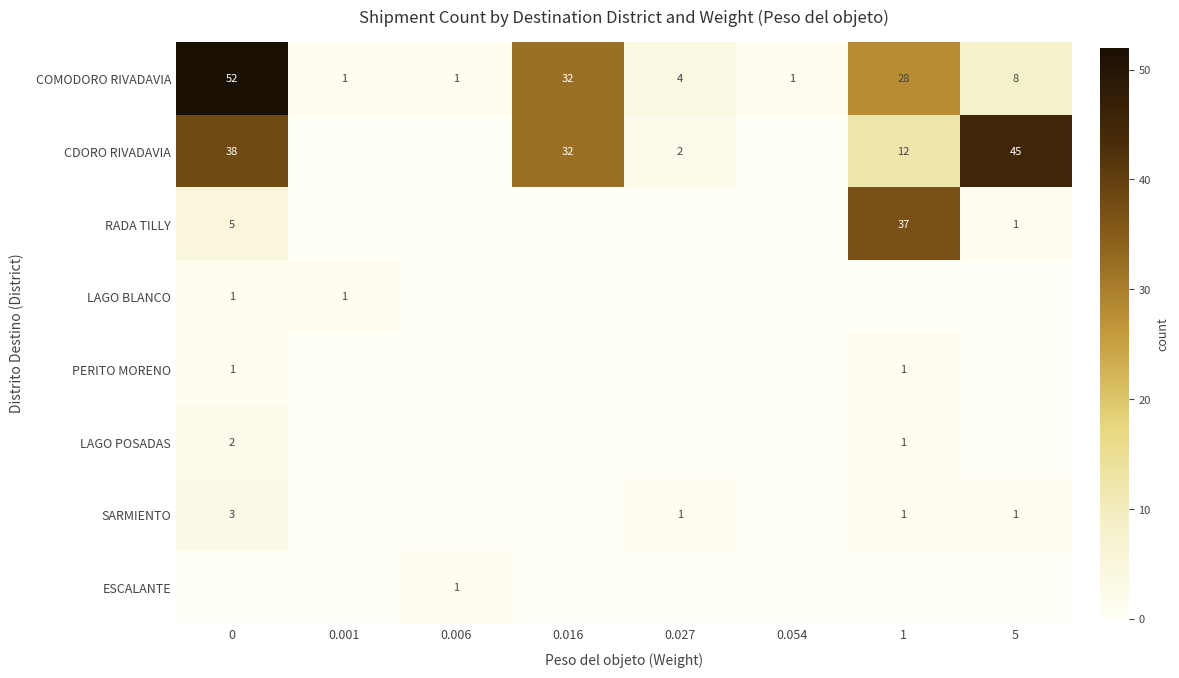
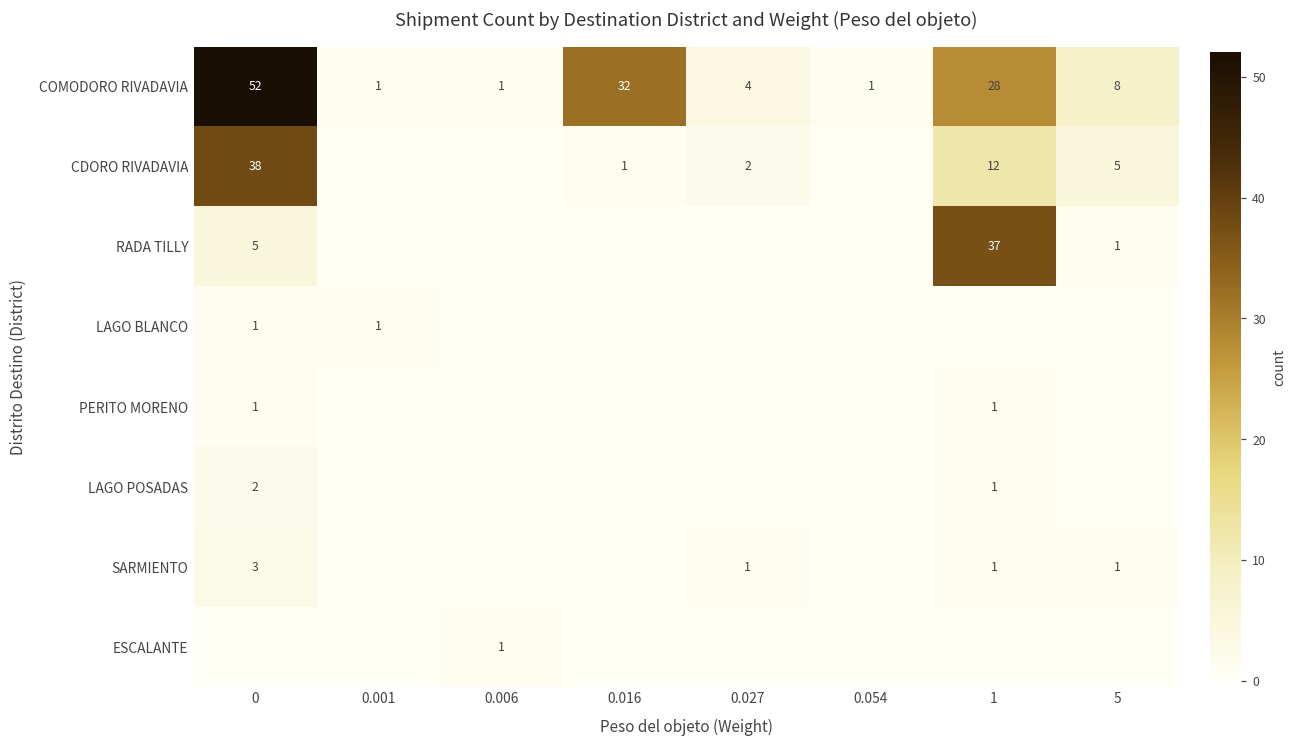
CDORO RIVADAVIA, 0.016: 32 -> 1
CDORO RIVADAVIA, 5: 45 -> 5
